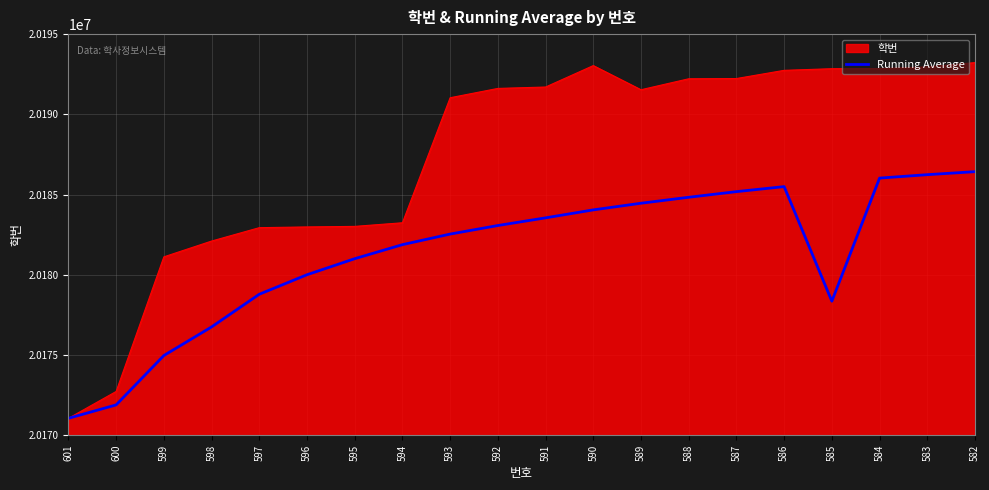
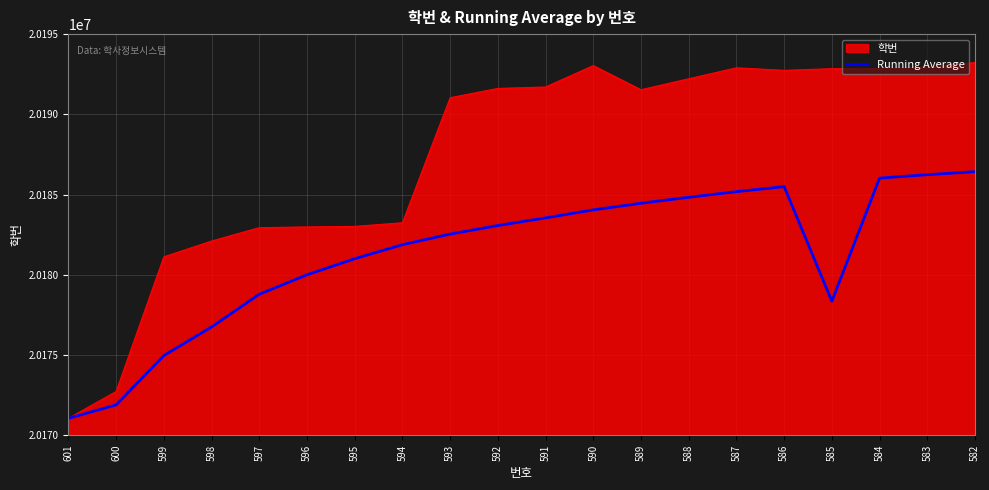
학번, 587: 20192200 -> 20192900
